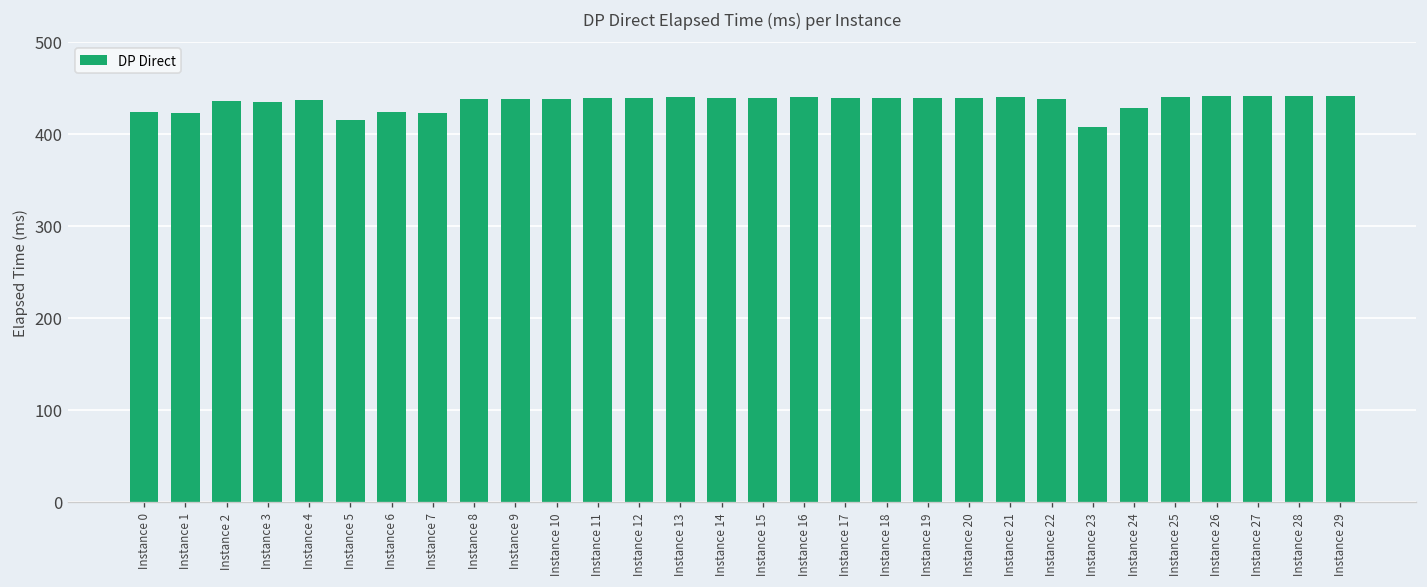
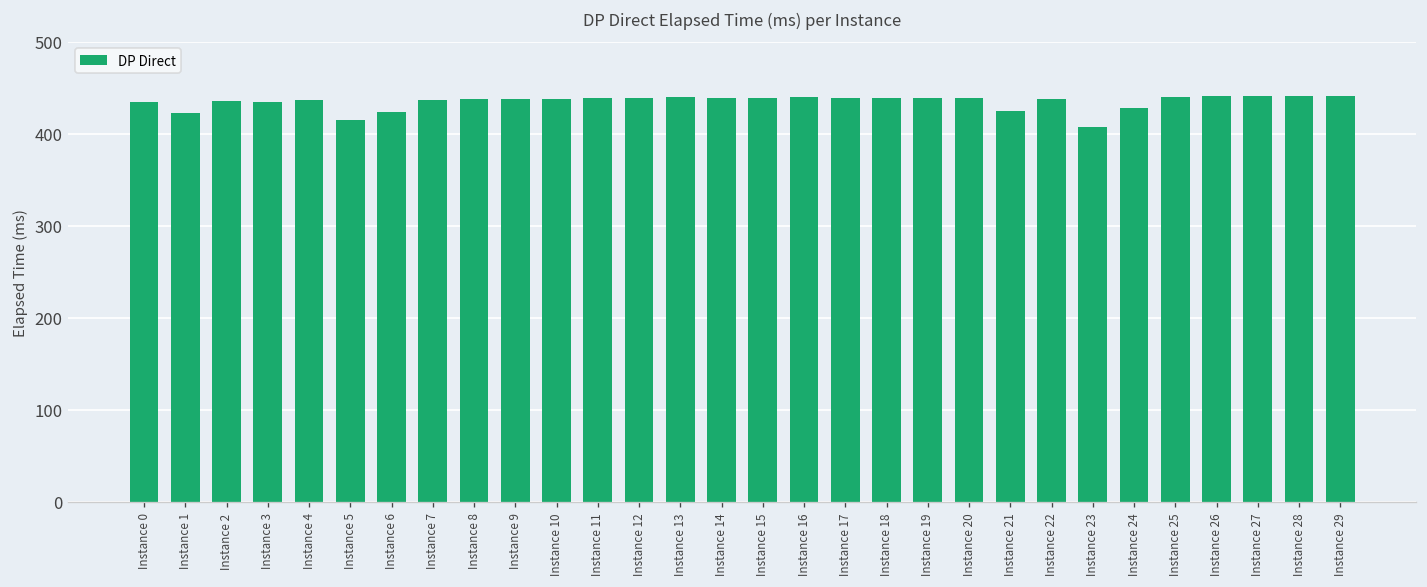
Instance 0: 420 -> 440
Instance 7: 420 -> 440
Instance 21: 440 -> 430
